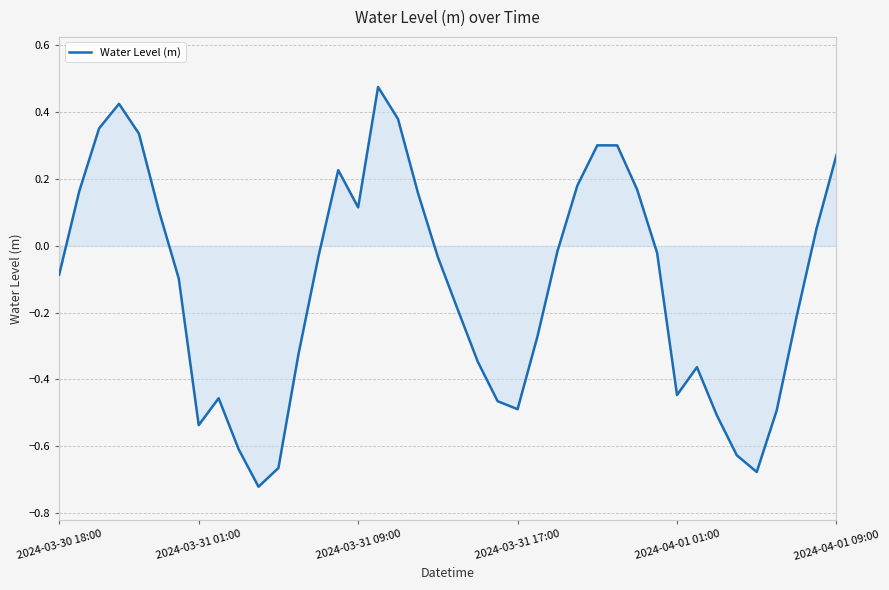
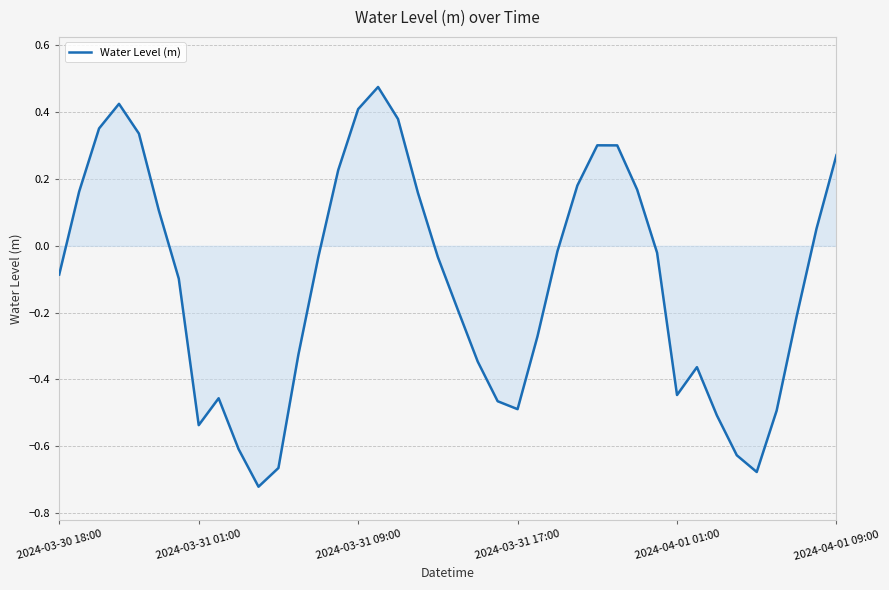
Water Level (m), 2024-03-31 09:00: 0.12 -> 0.41
